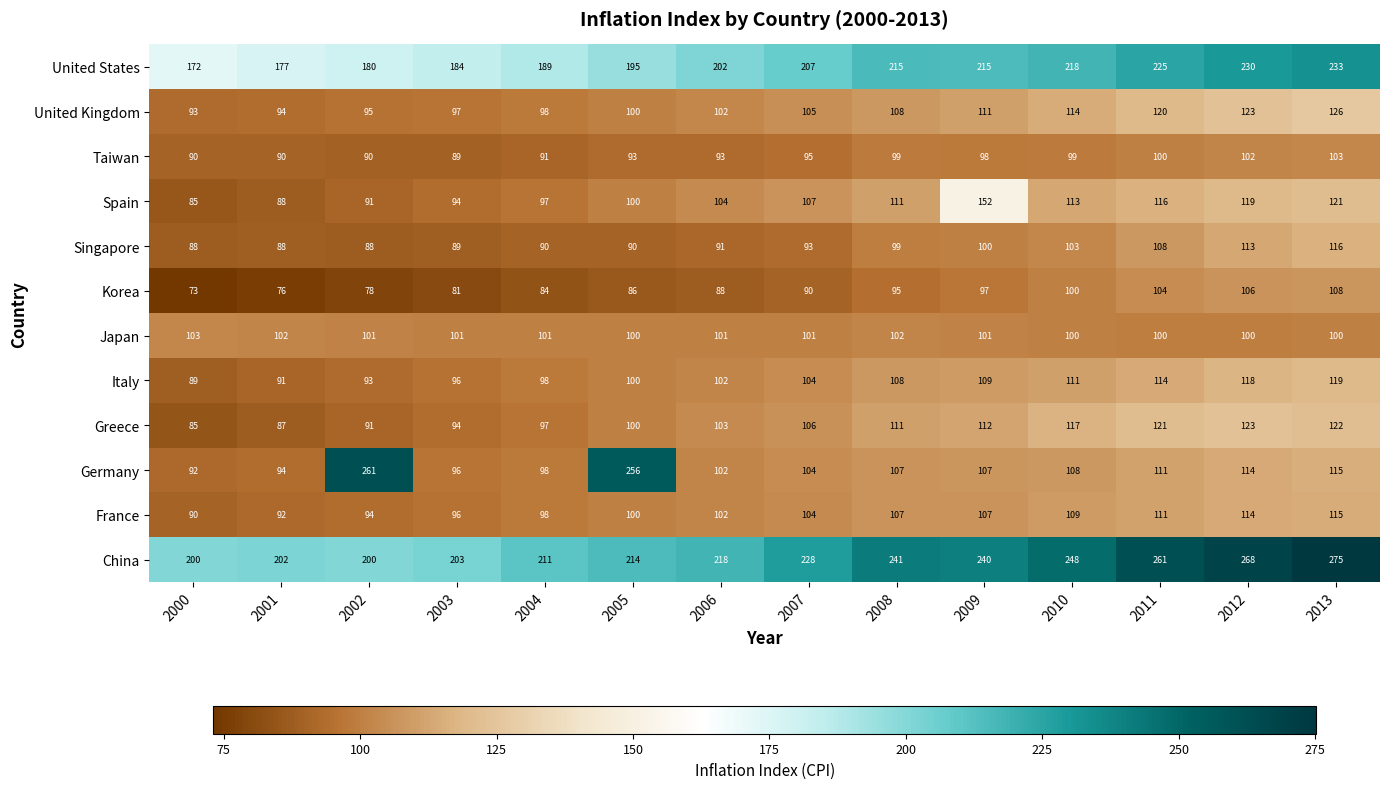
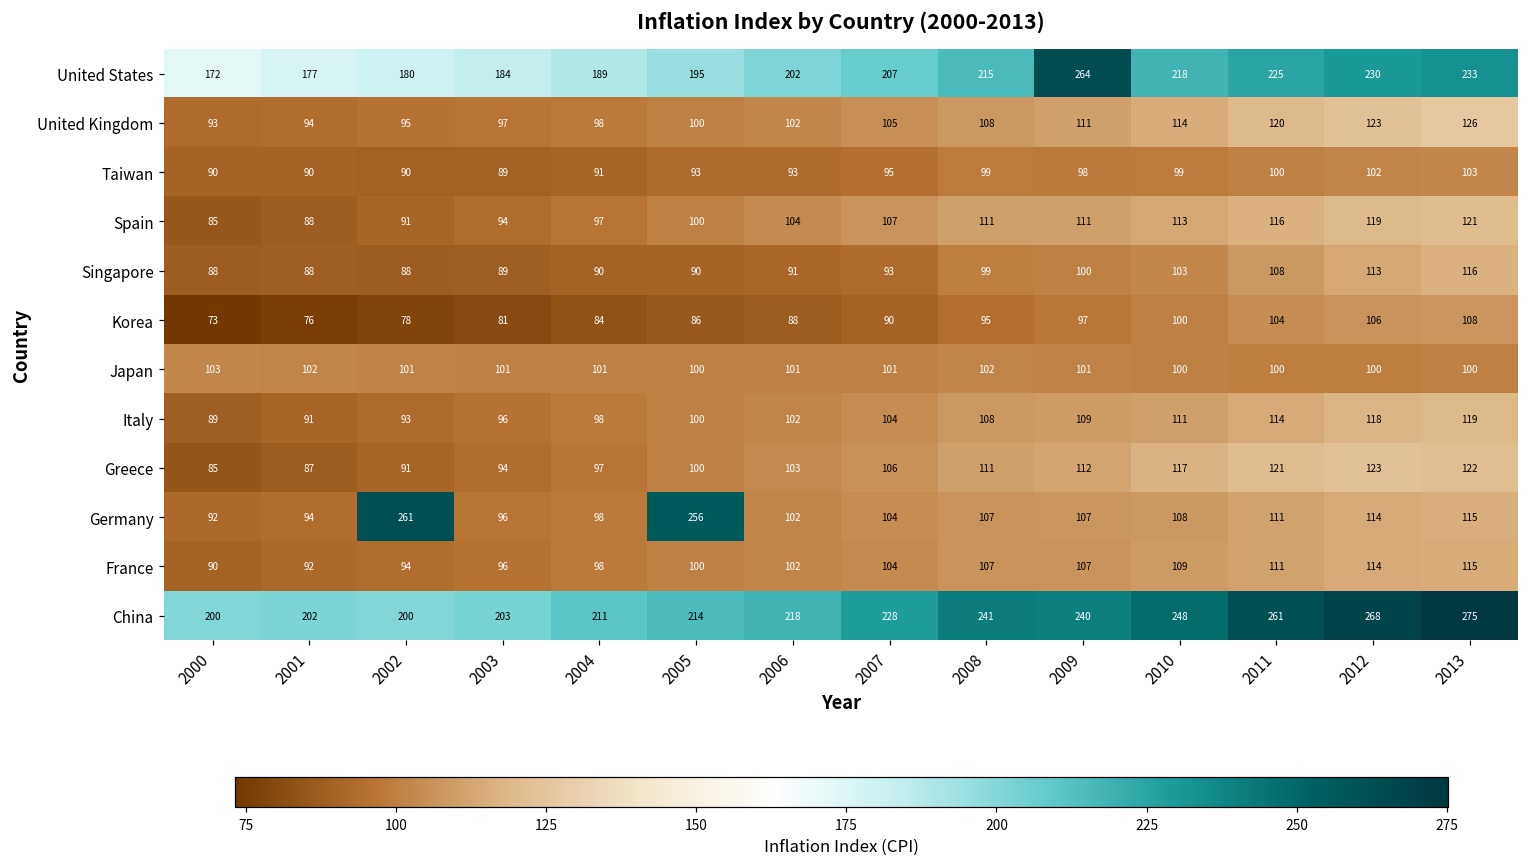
United States, 2009: 215 -> 264
Spain, 2009: 152 -> 111
